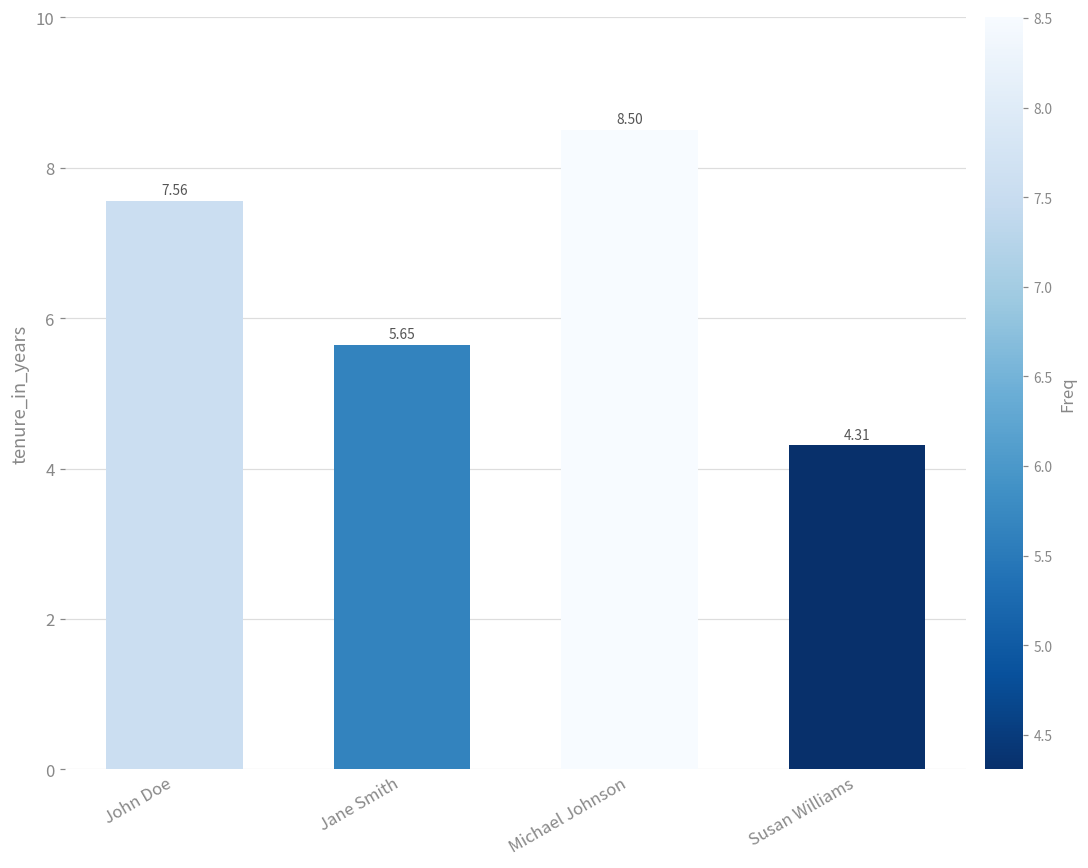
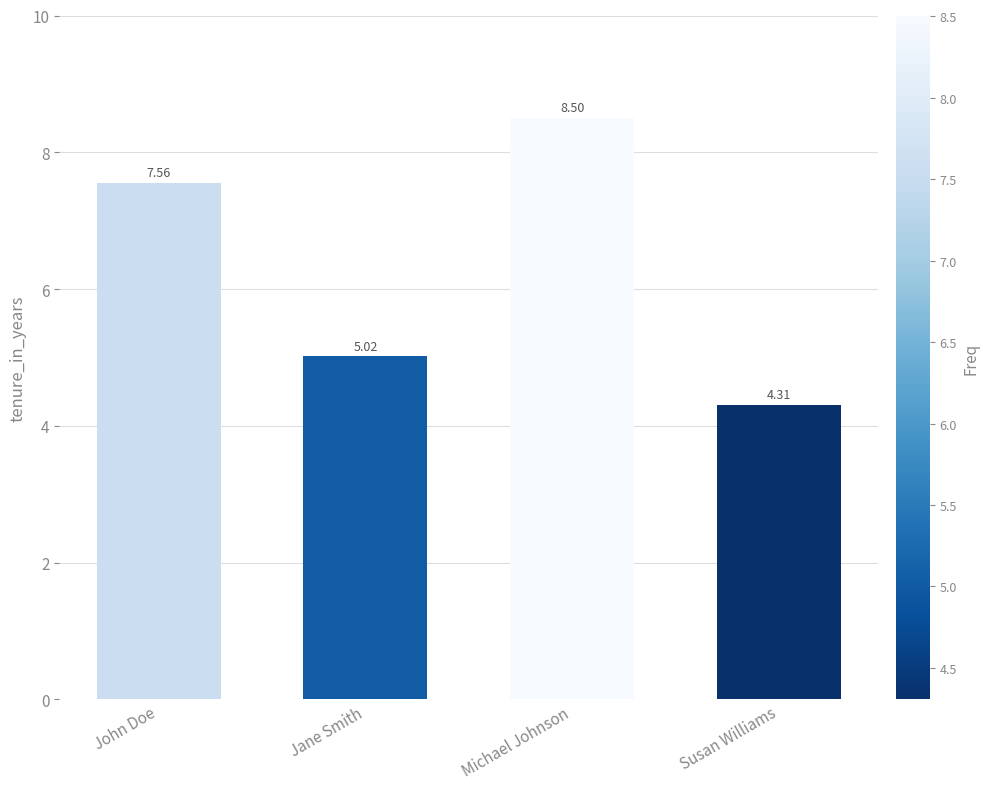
Jane Smith: 5.65 -> 5.02
